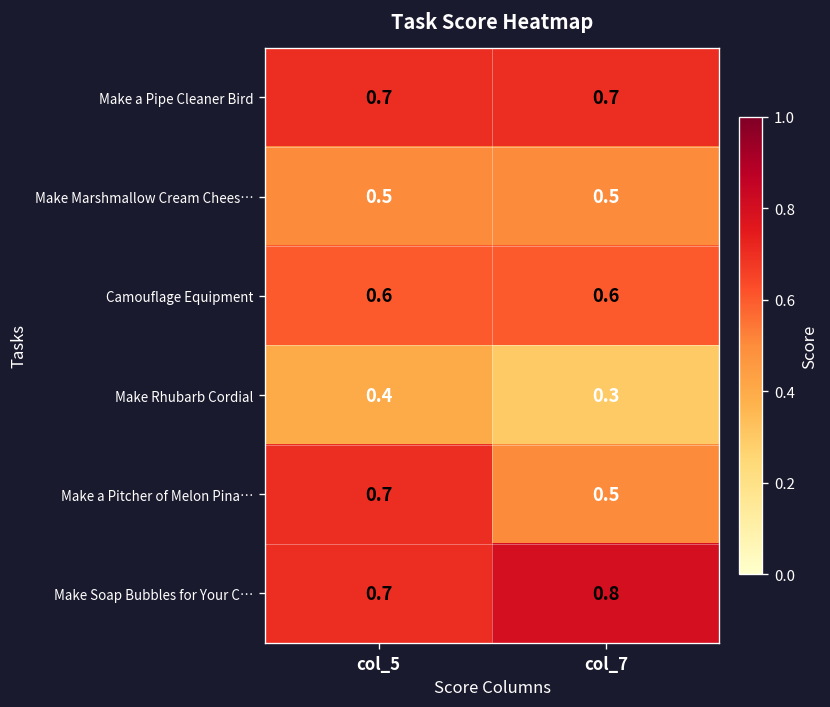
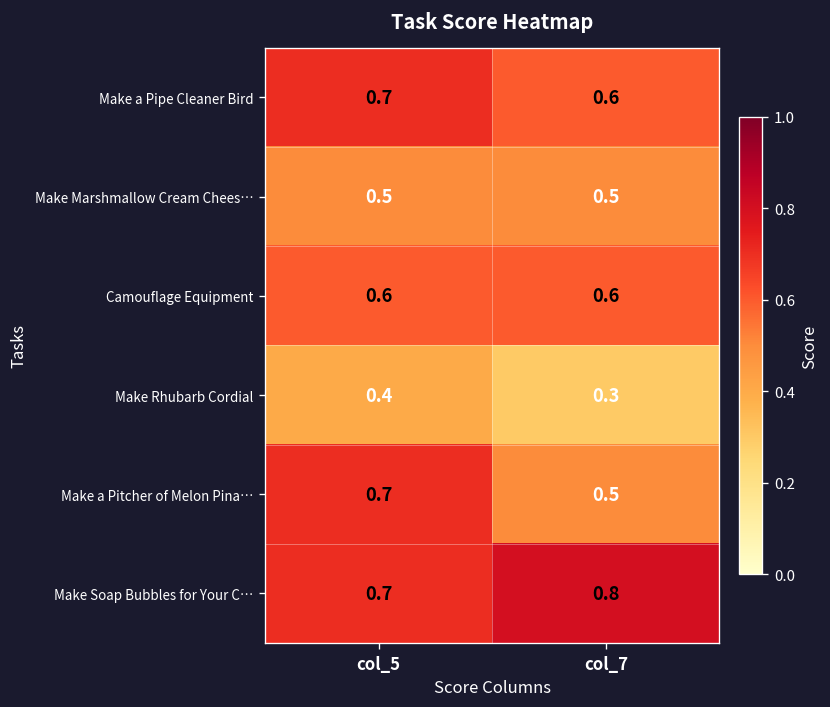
Make a Pipe Cleaner Bird, col_7: 0.7 -> 0.6
